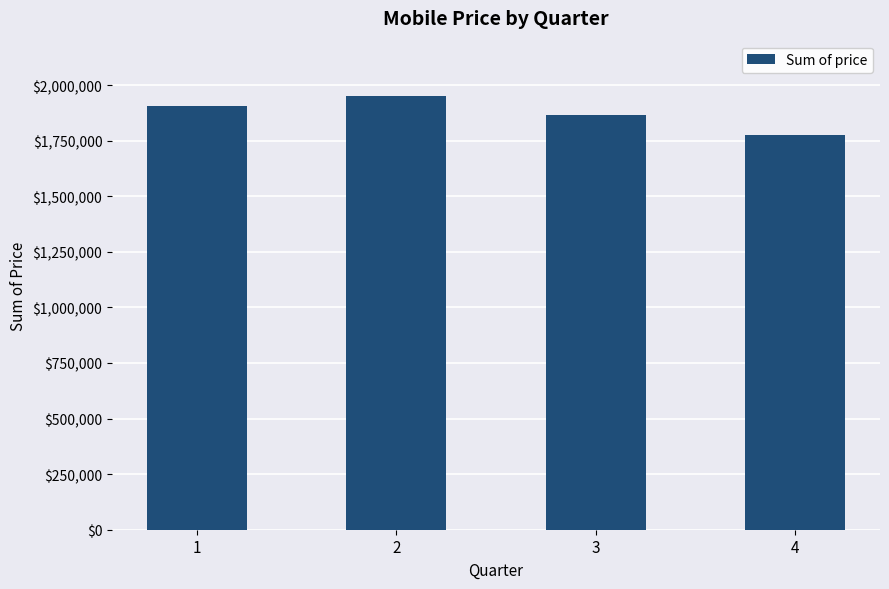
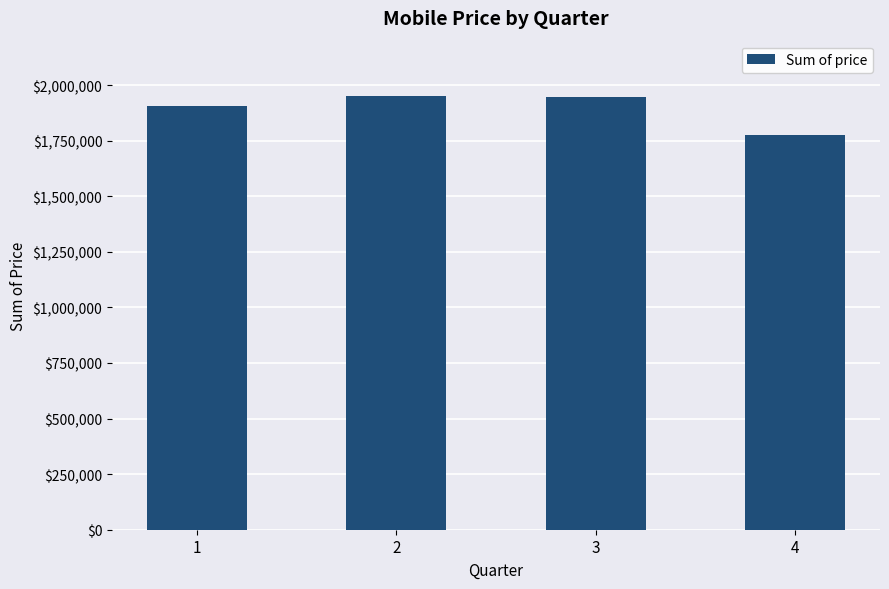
3: $1,870,000 -> $1,950,000
